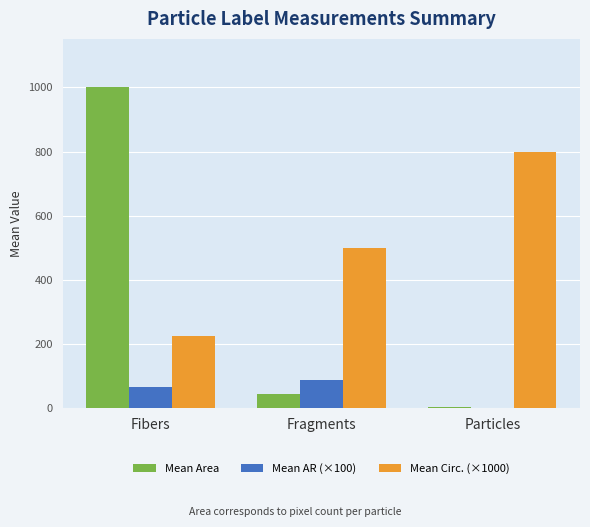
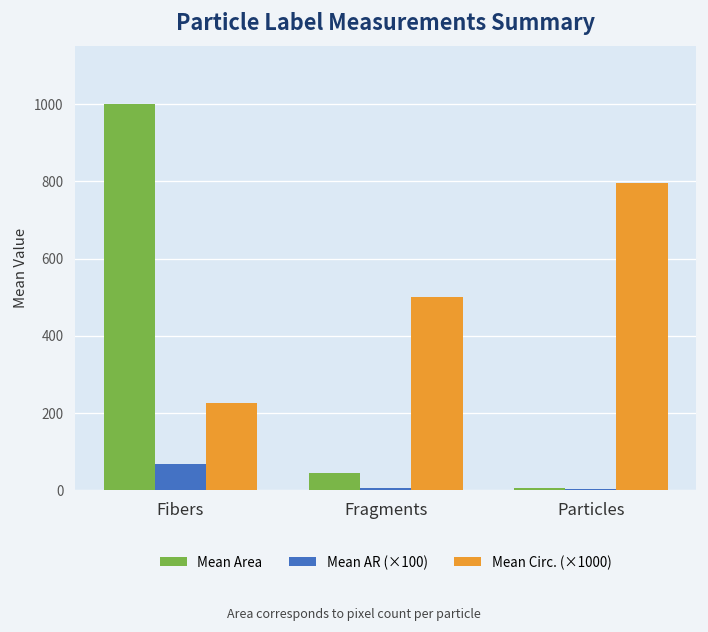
Mean AR (×100), Fragments: 90 -> 0
